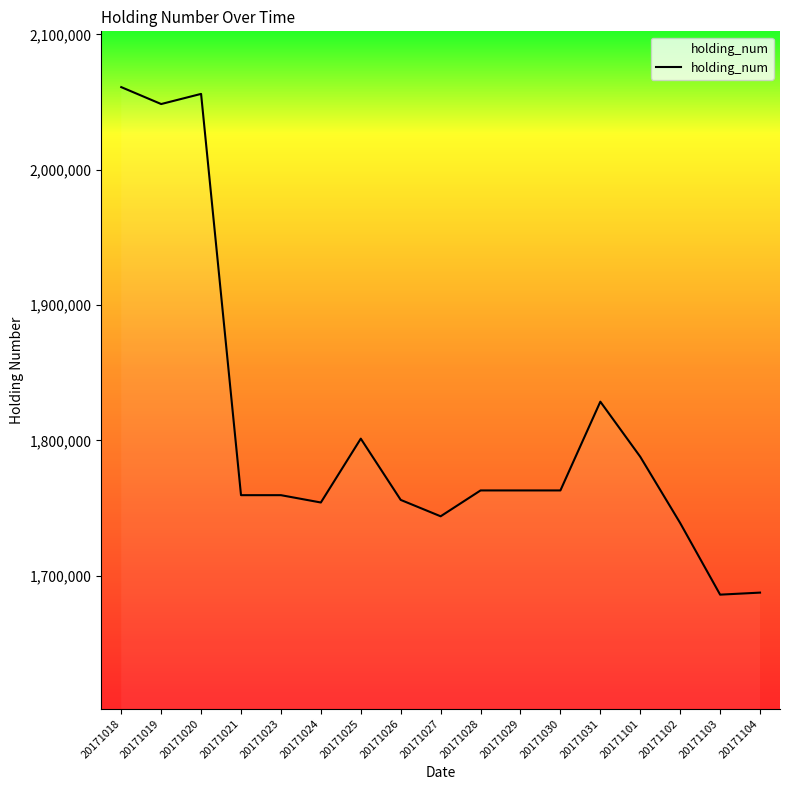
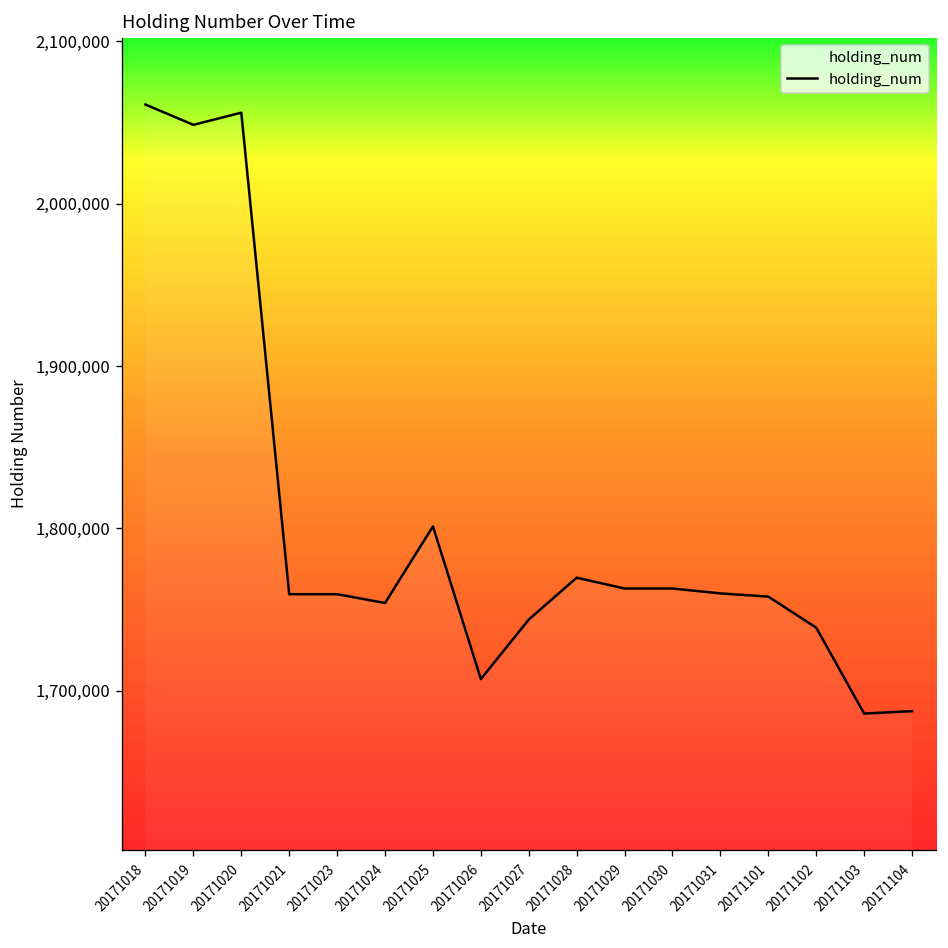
20171026: 1,756,000 -> 1,707,000
20171028: 1,763,000 -> 1,770,000
20171031: 1,829,000 -> 1,760,000
20171101: 1,788,000 -> 1,758,000
